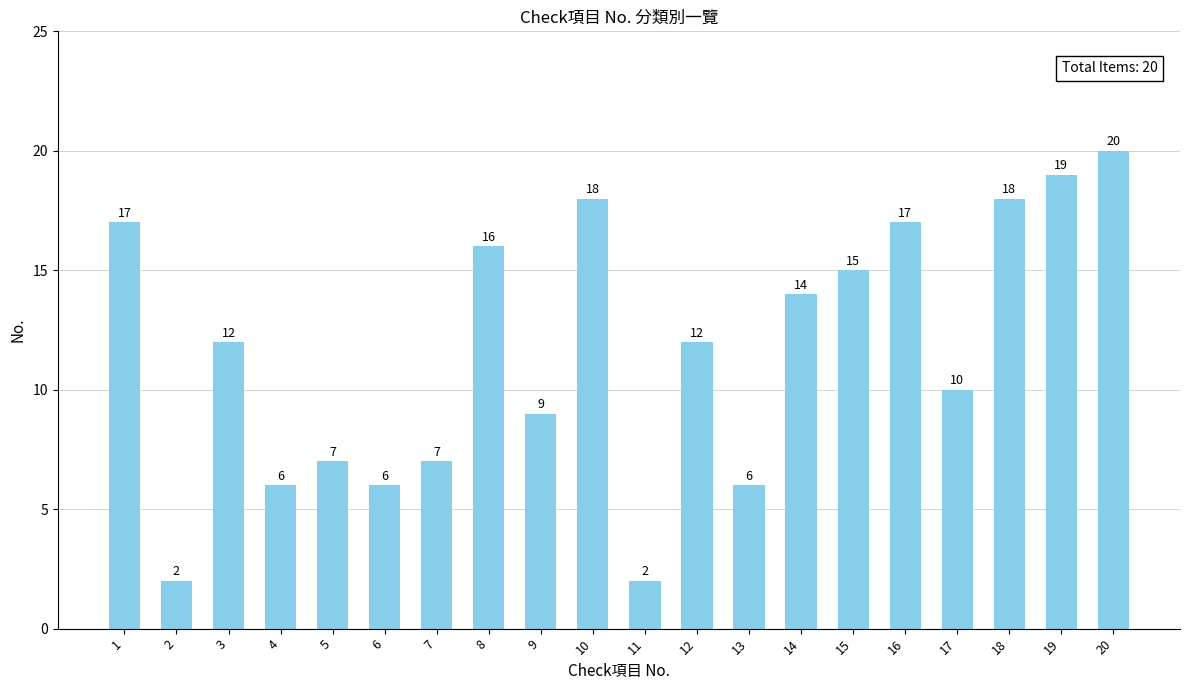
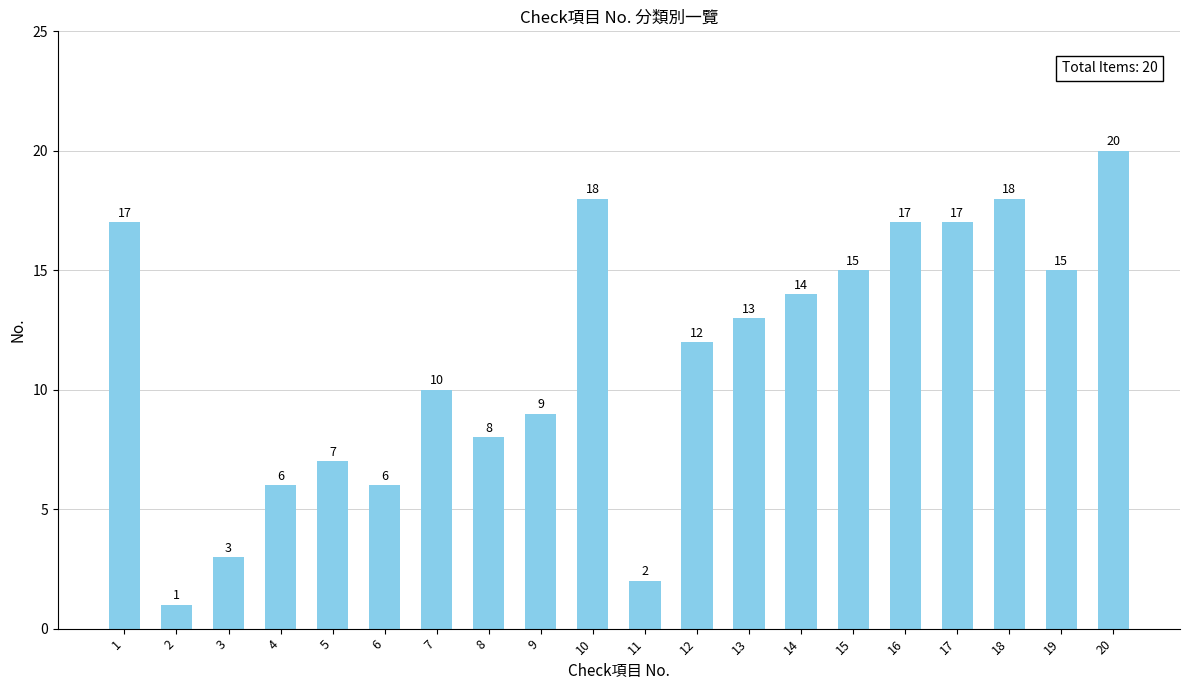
2: 2 -> 1
3: 12 -> 3
7: 7 -> 10
8: 16 -> 8
13: 6 -> 13
17: 10 -> 17
19: 19 -> 15
